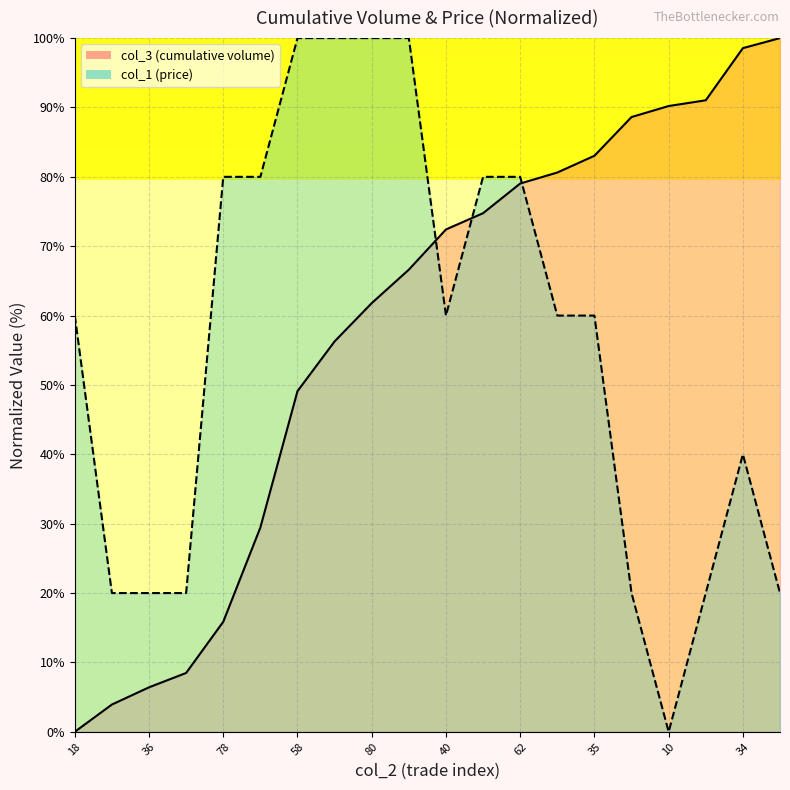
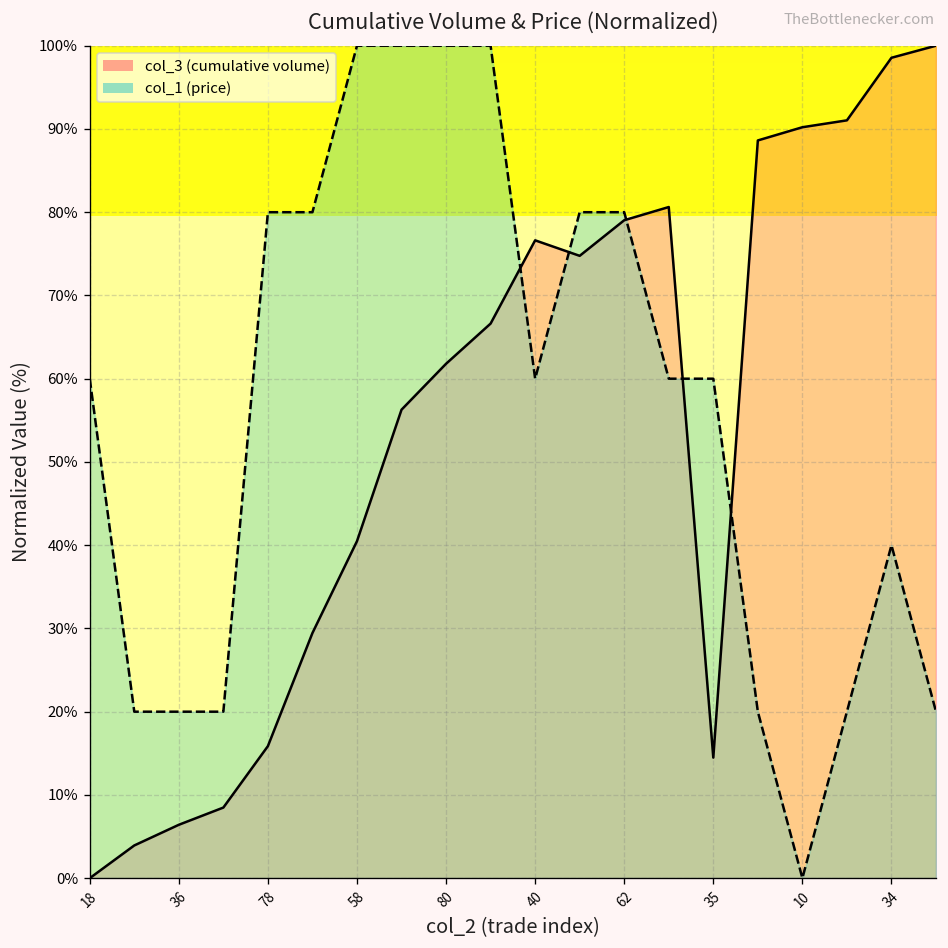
col_3 (cumulative volume), 58: 49% -> 40%
col_3 (cumulative volume), 40: 72% -> 77%
col_3 (cumulative volume), 35: 83% -> 14%
